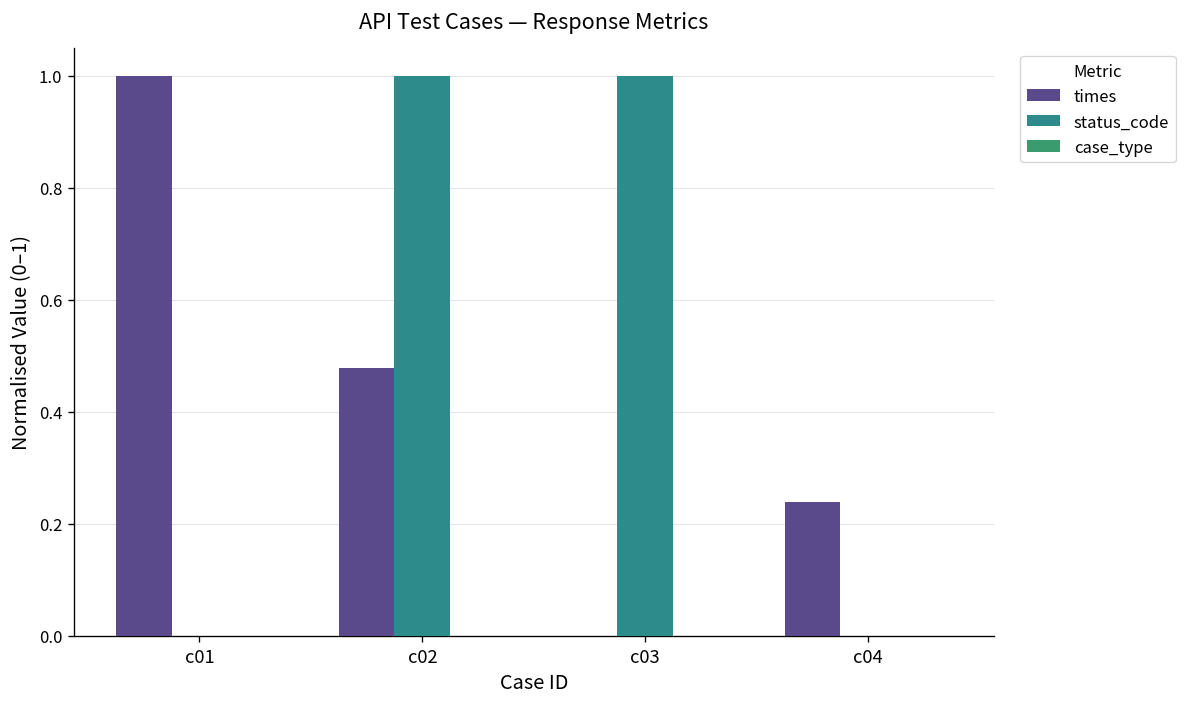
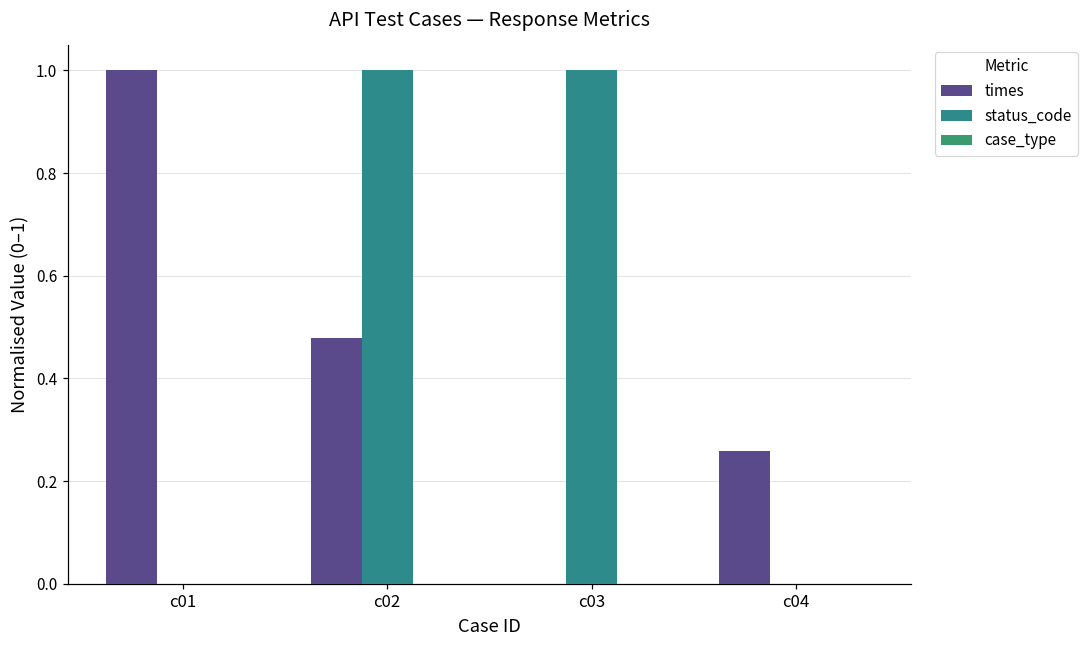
times, c04: 0.24 -> 0.26
